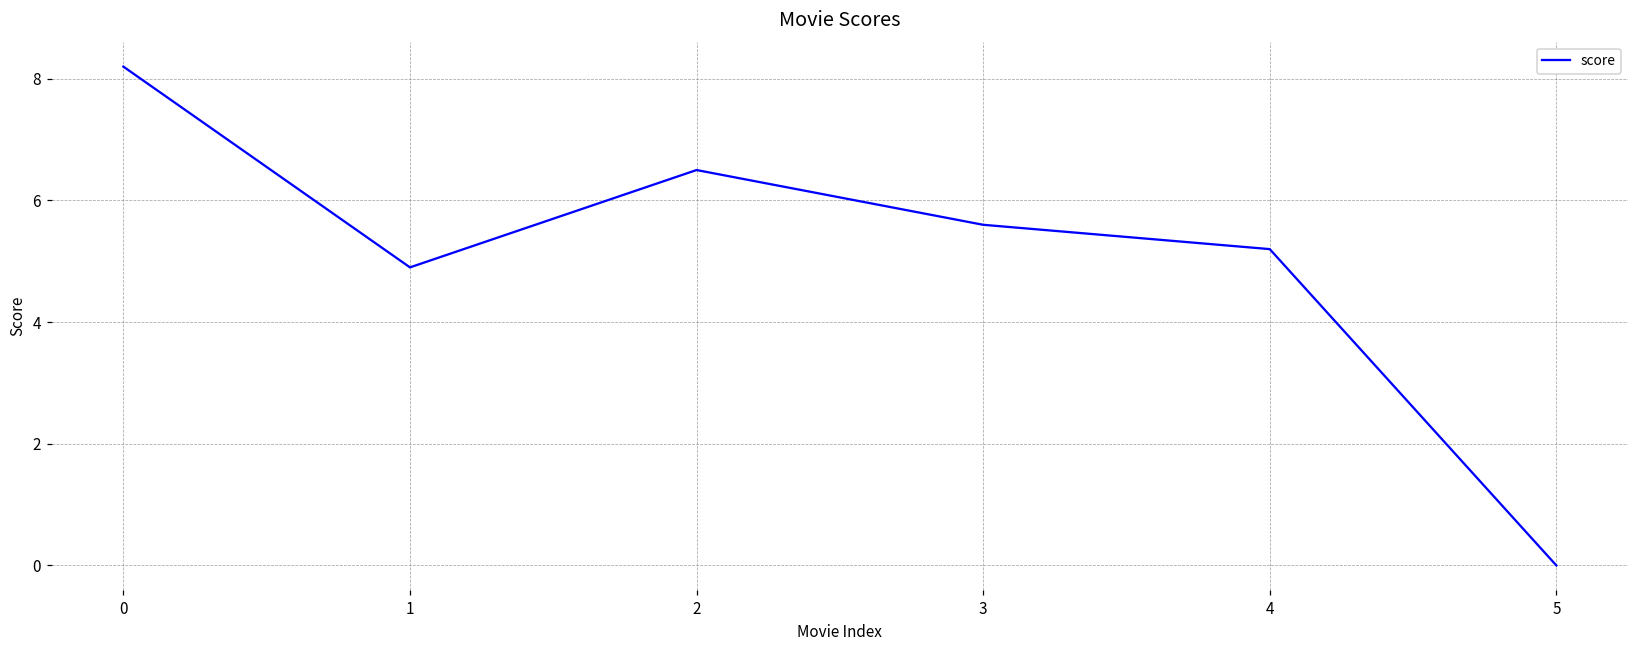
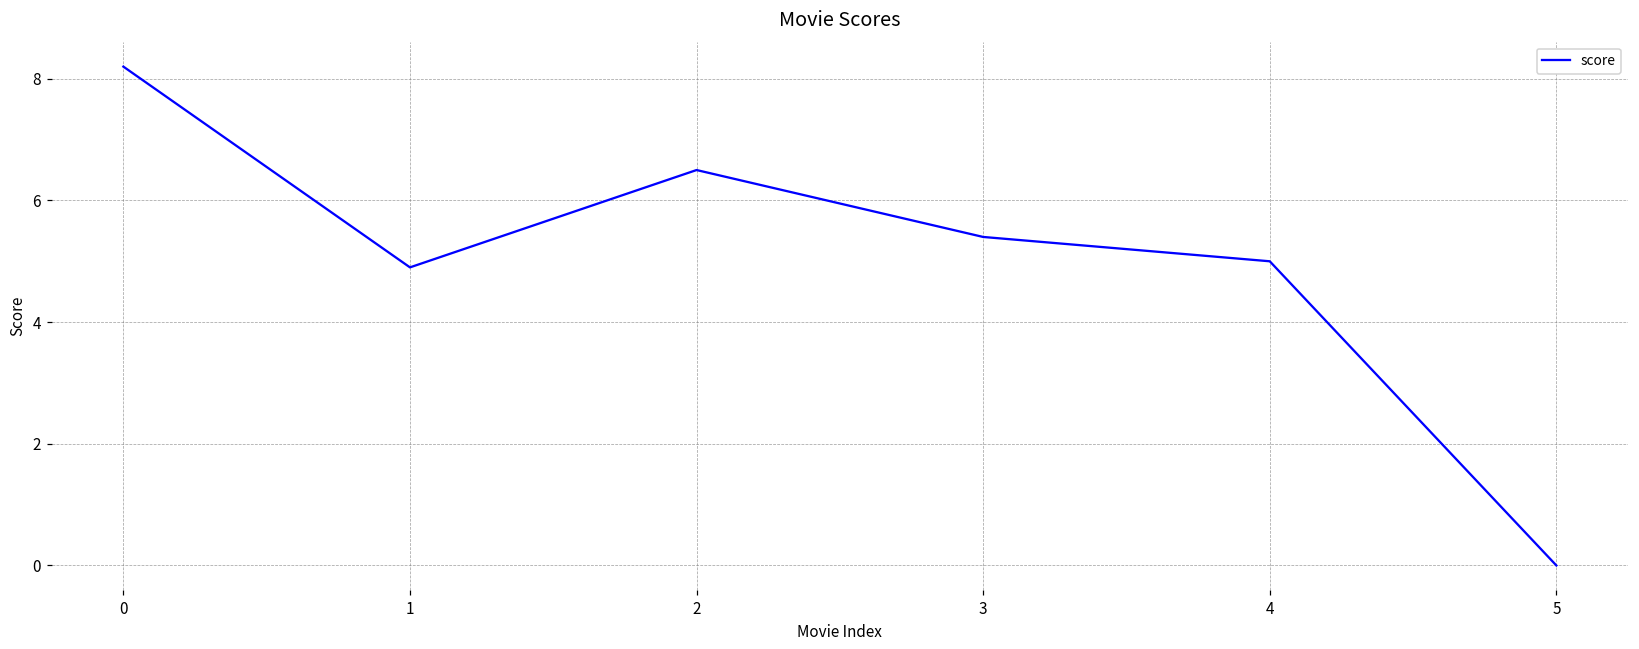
3: 5.6 -> 5.4
4: 5.2 -> 5.0
